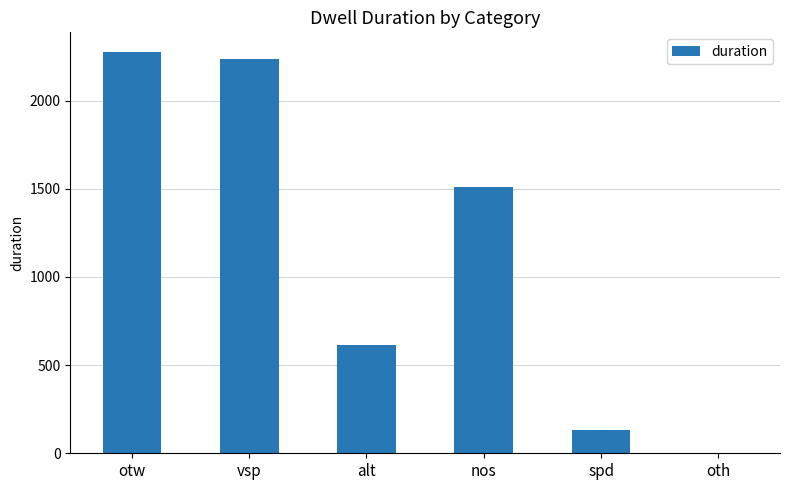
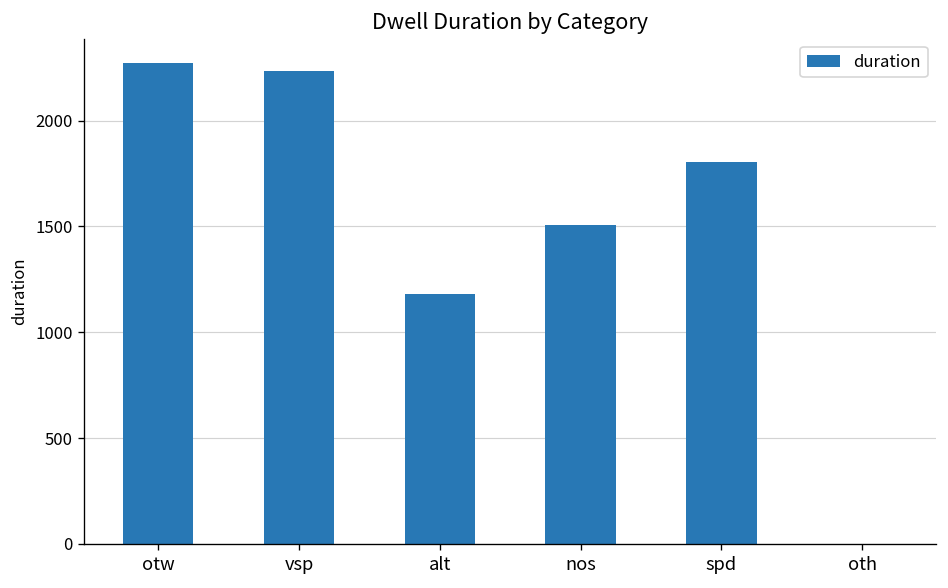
alt: 610 -> 1180
spd: 130 -> 1810
